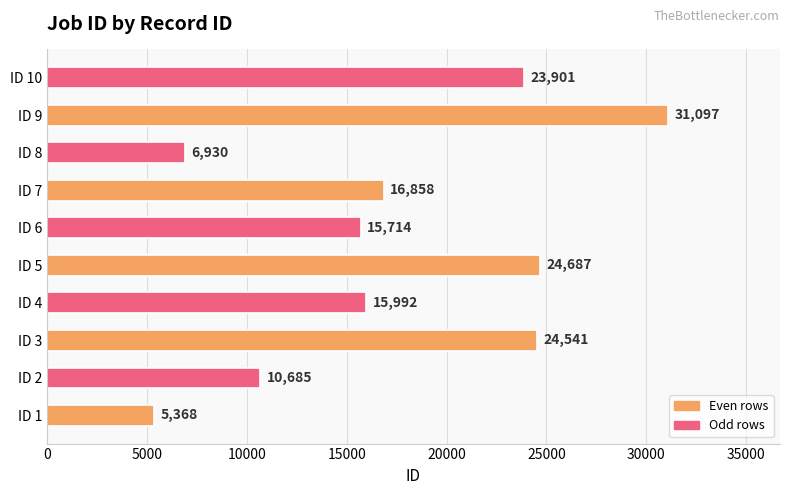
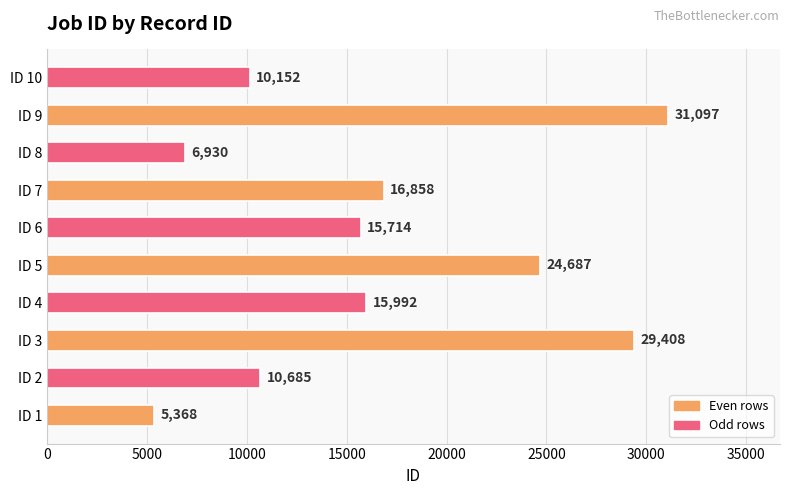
ID 10: 23,901 -> 10,152
ID 3: 24,541 -> 29,408
